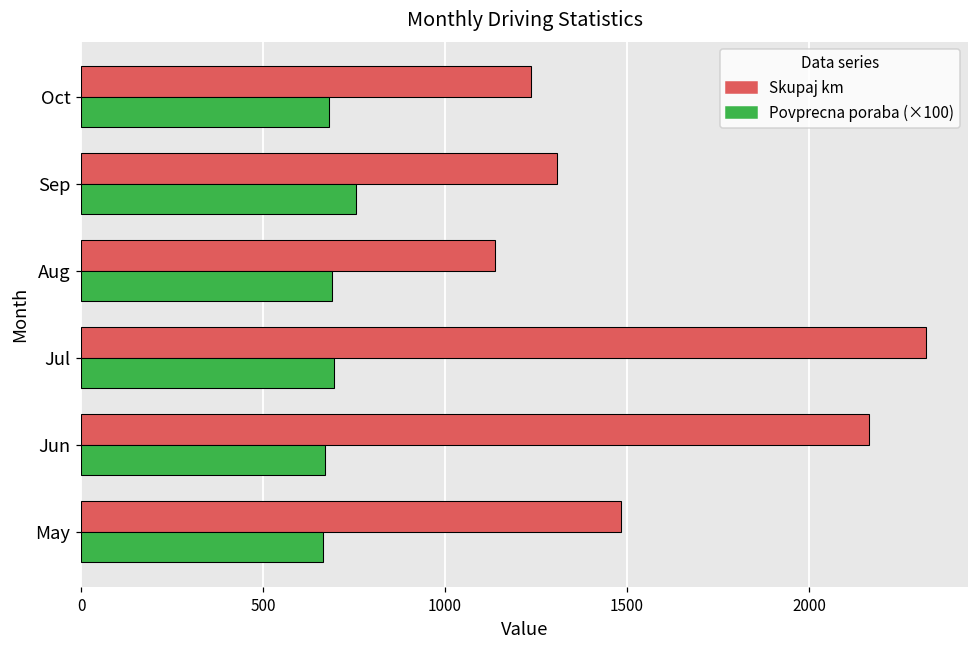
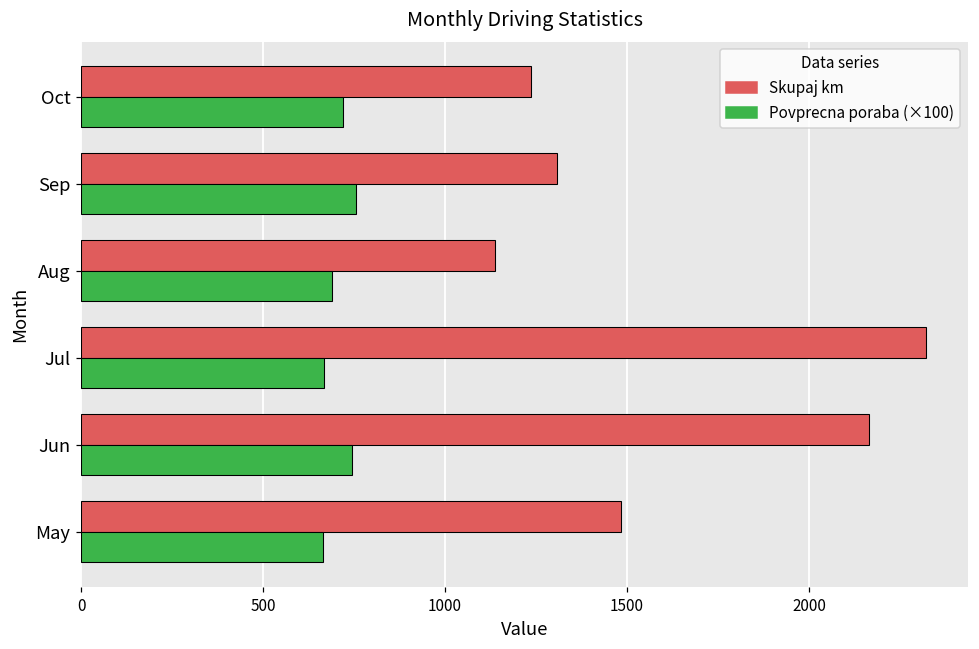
Povprecna poraba (×100), Oct: 680 -> 720
Povprecna poraba (×100), Jul: 690 -> 670
Povprecna poraba (×100), Jun: 670 -> 750
